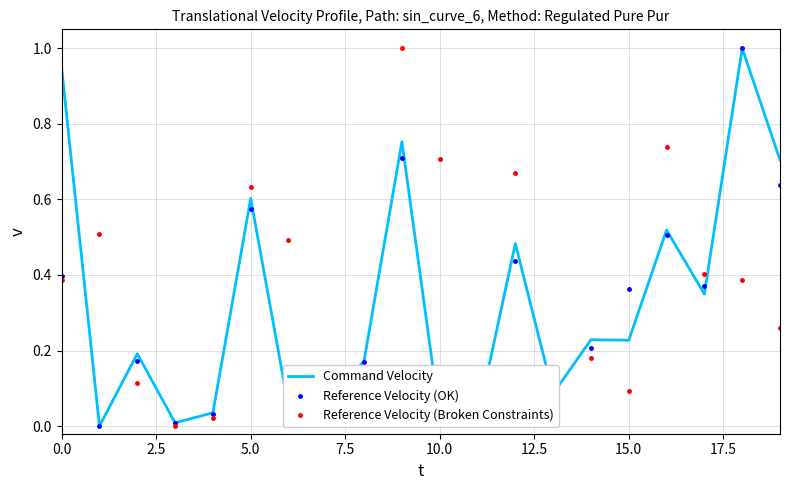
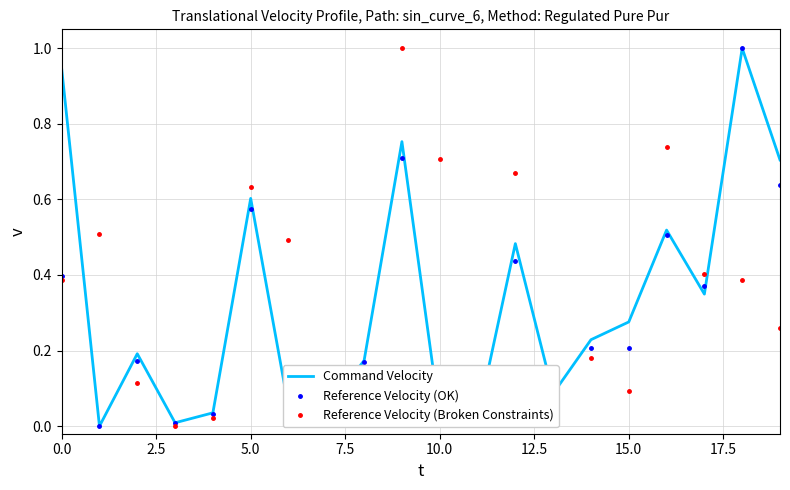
Command Velocity, 15.0: 0.23 -> 0.28
Reference Velocity (OK), 15.0: 0.36 -> 0.21
